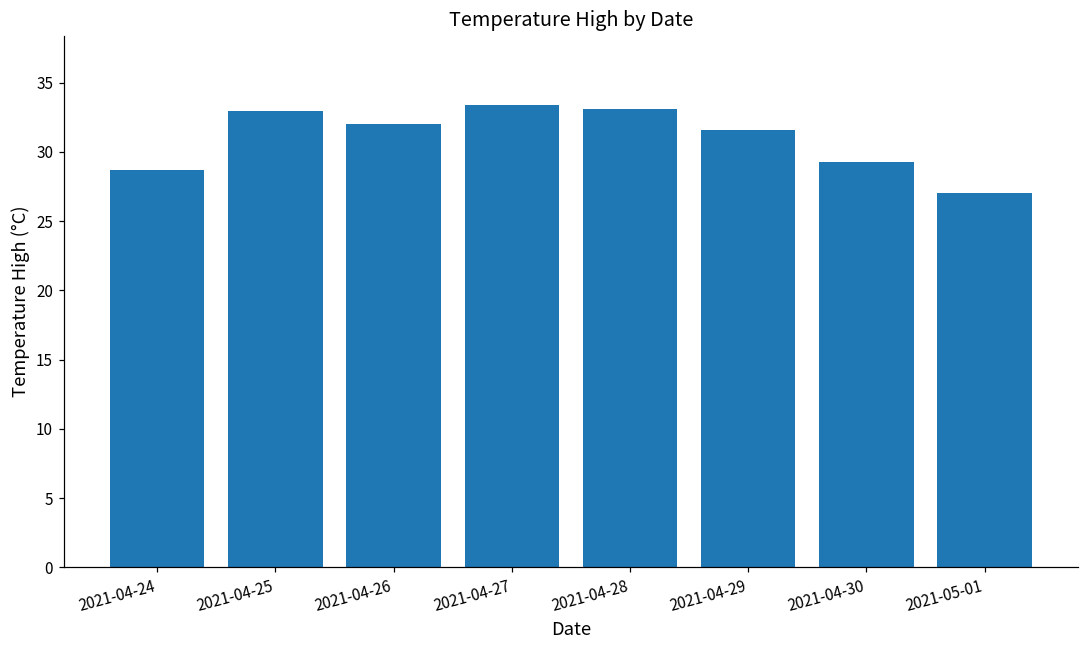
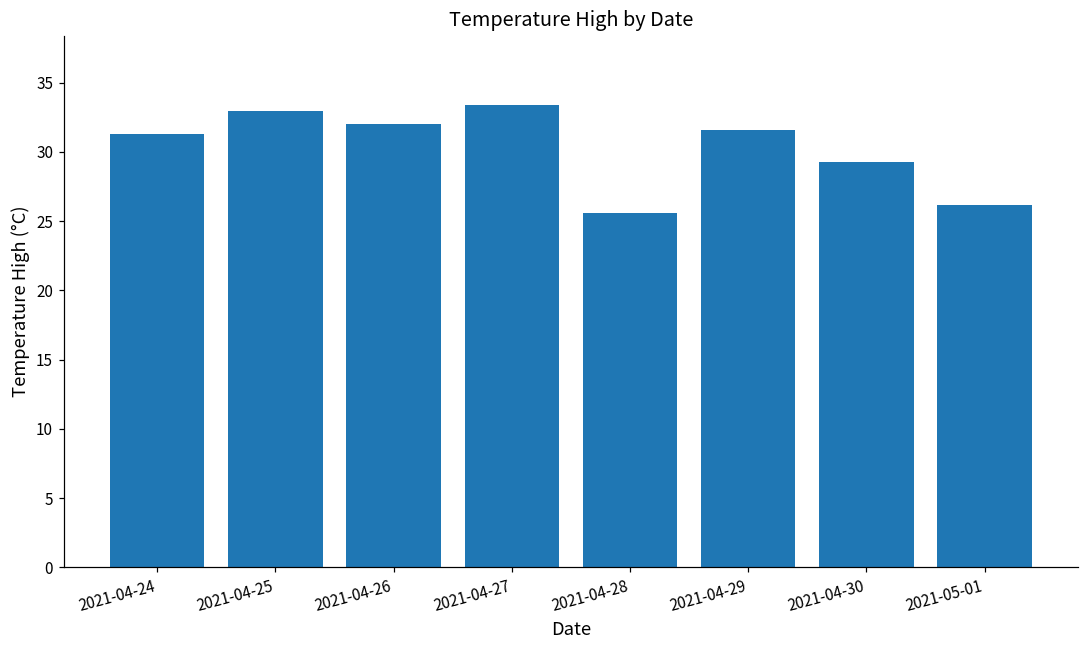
2021-04-24: 28.7 -> 31.3
2021-04-28: 33.1 -> 25.6
2021-05-01: 27.0 -> 26.2
